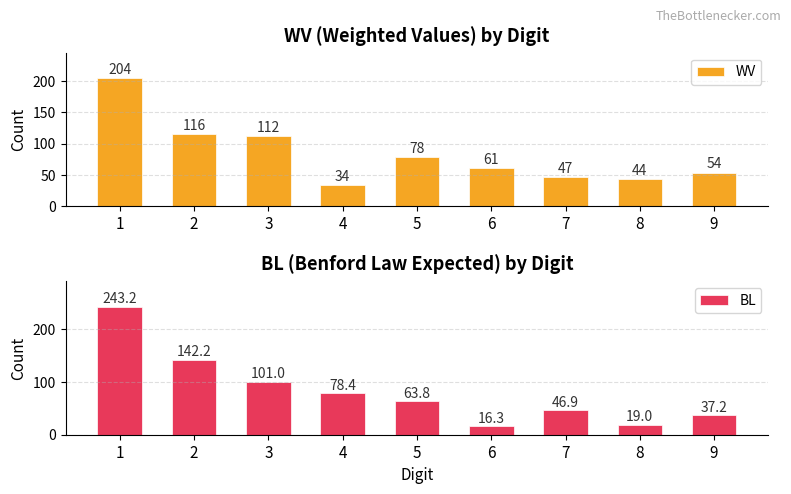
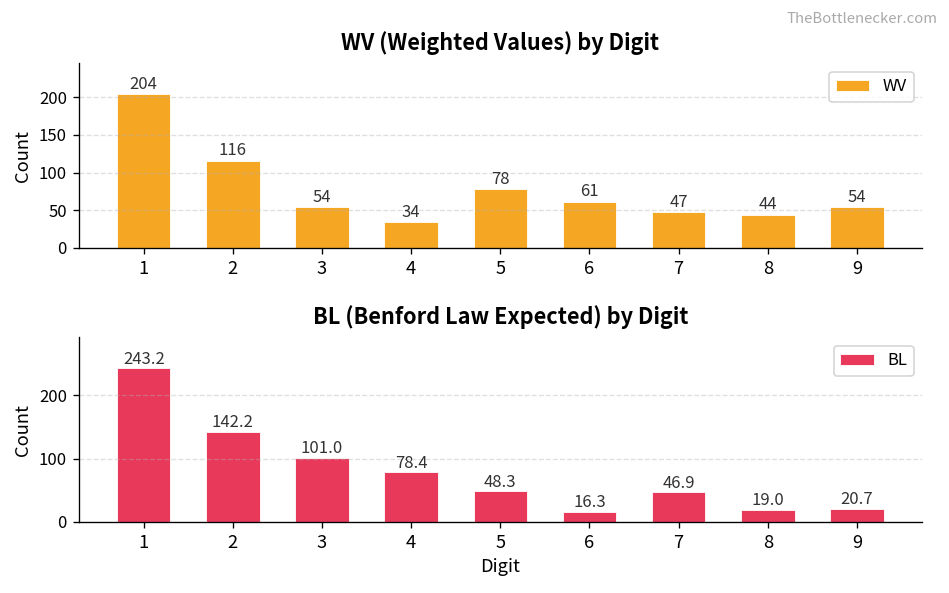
WV (Weighted Values) by Digit, 3: 112 -> 54
BL (Benford Law Expected) by Digit, 5: 63.8 -> 48.3
BL (Benford Law Expected) by Digit, 9: 37.2 -> 20.7
